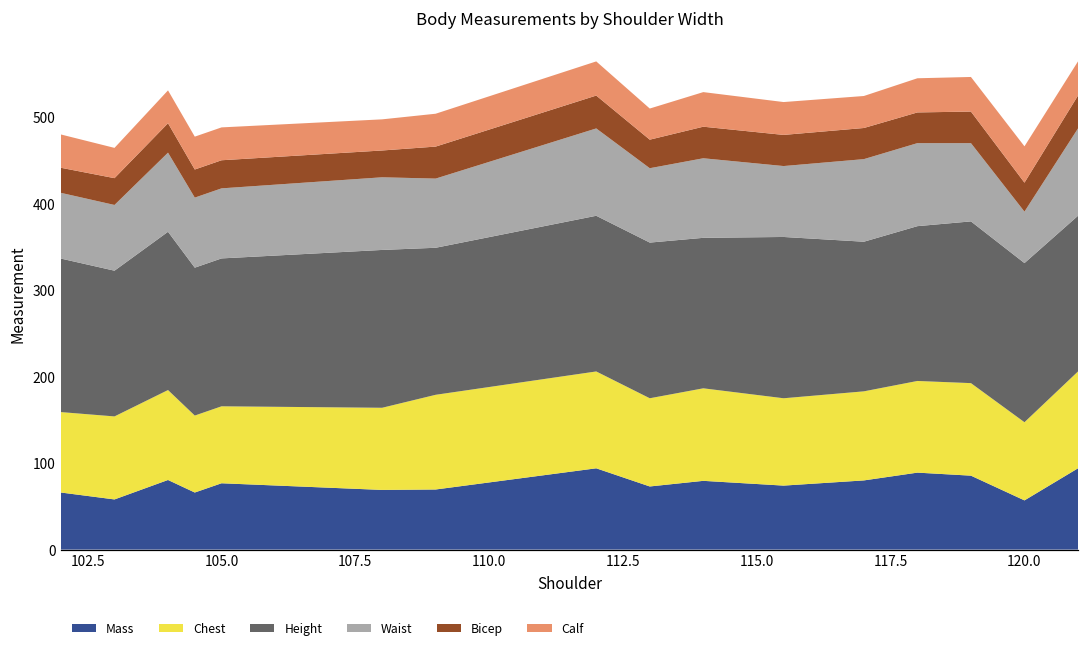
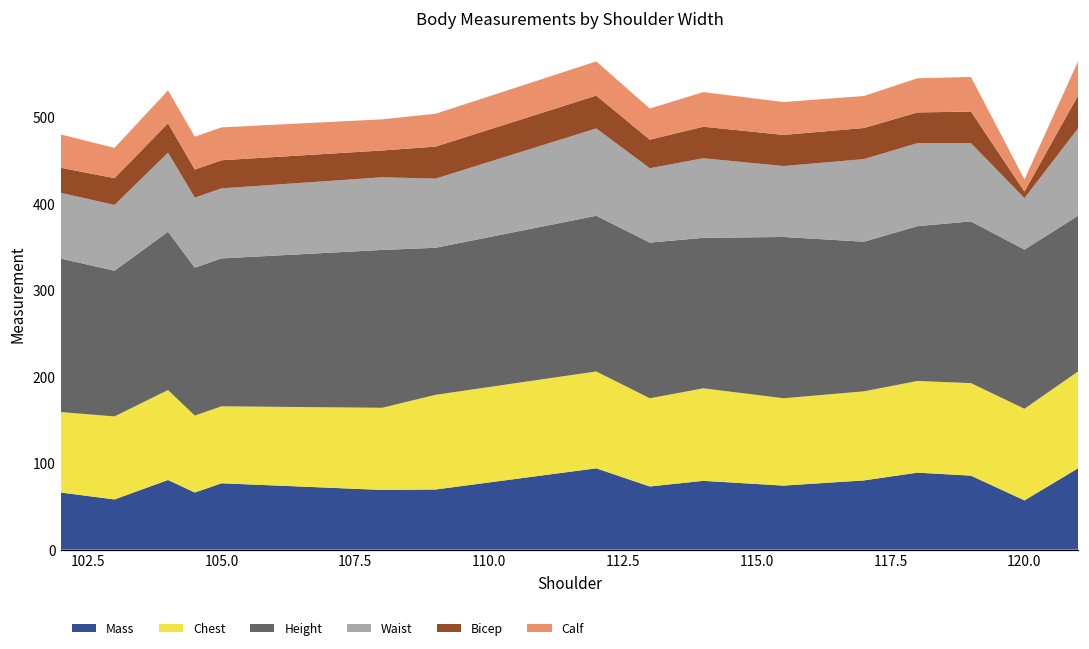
Chest, 120.0: 90 -> 110
Bicep, 120.0: 30 -> 10
Calf, 120.0: 40 -> 10
